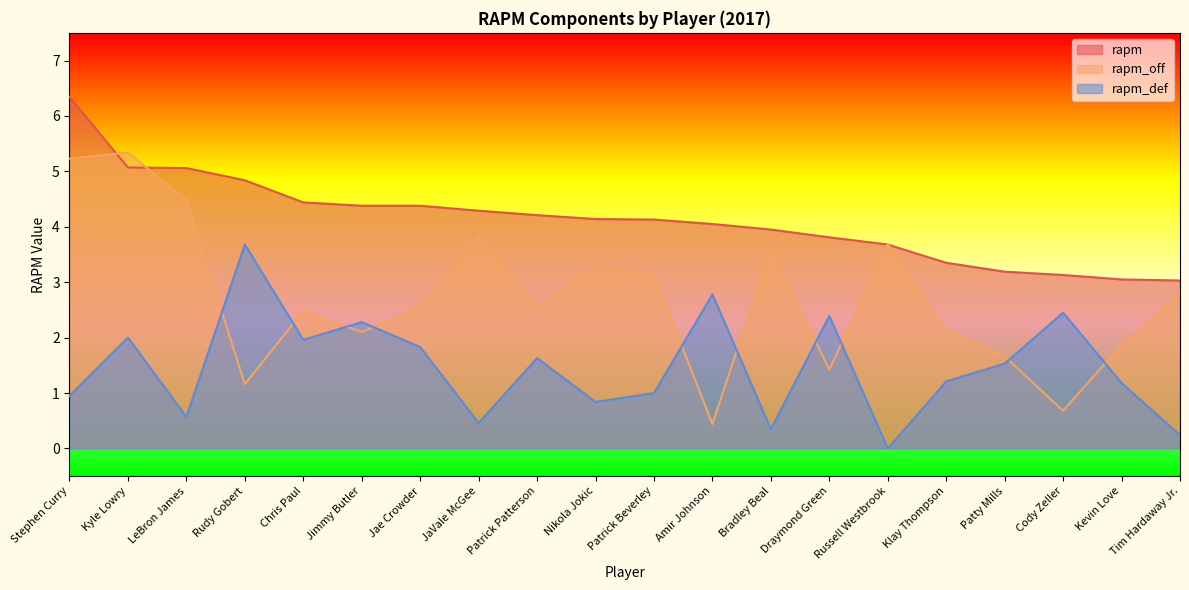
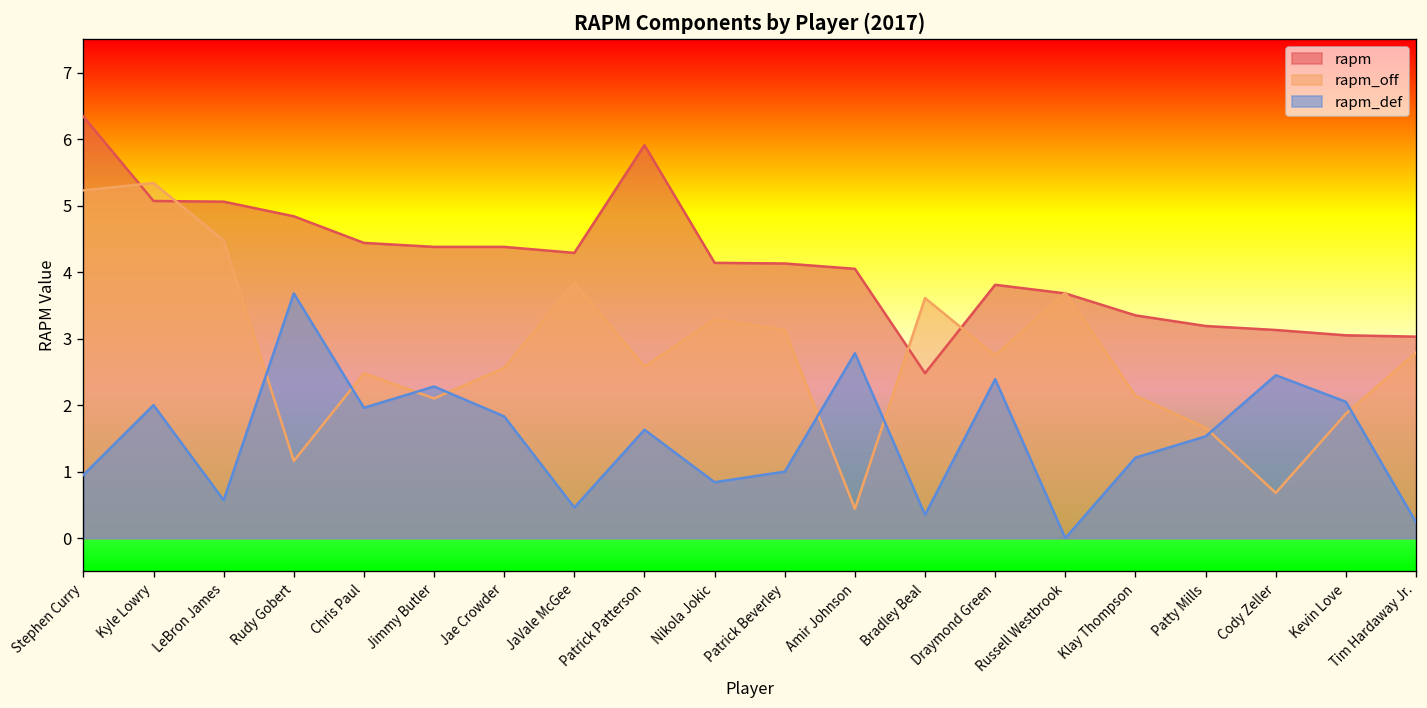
rapm, Patrick Patterson: 4.2 -> 5.9
rapm, Bradley Beal: 4.0 -> 2.5
rapm_off, Draymond Green: 1.4 -> 2.8
rapm_def, Kevin Love: 1.2 -> 2.1
